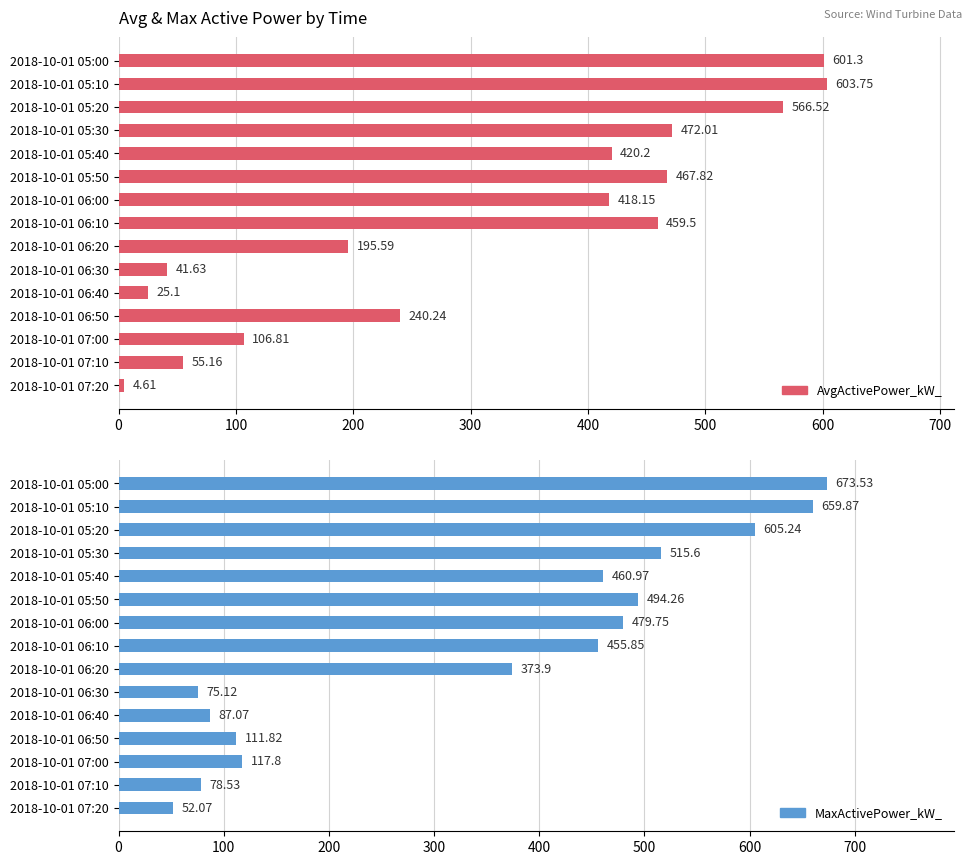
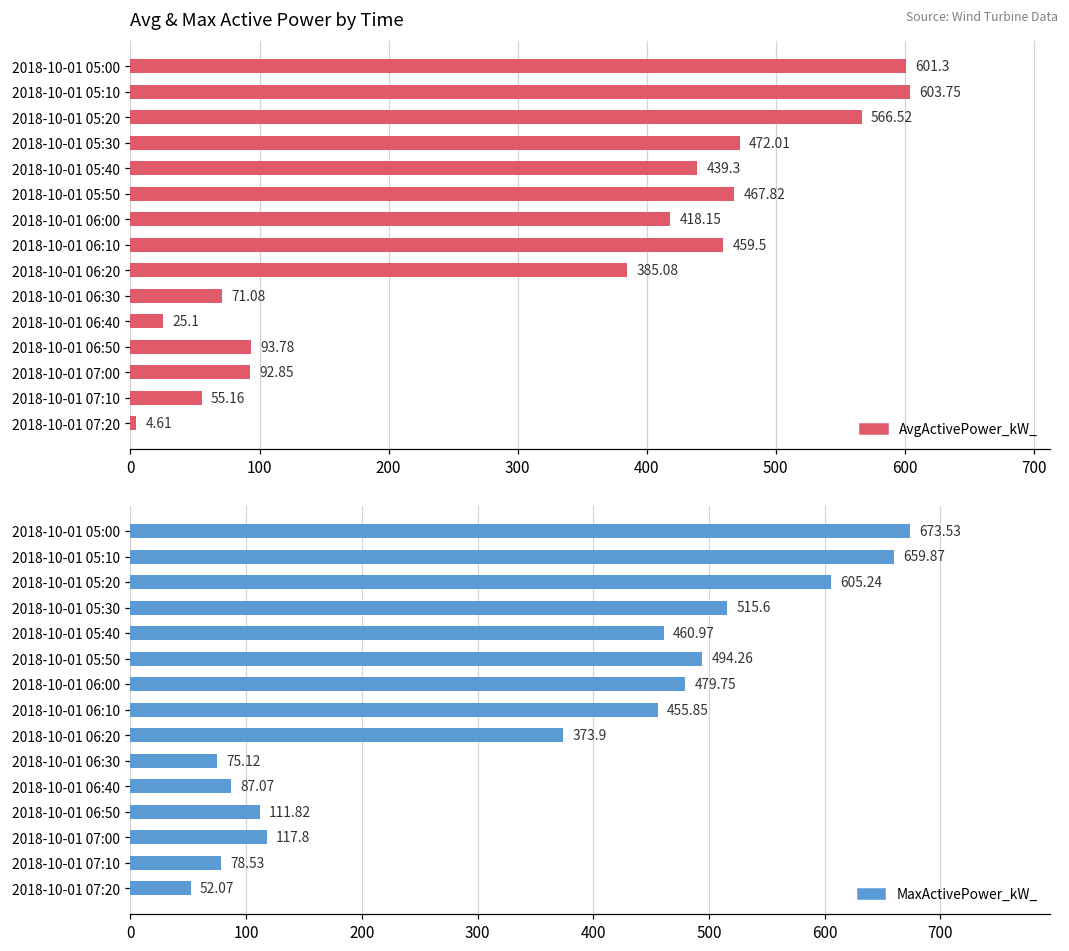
Avg & Max Active Power by Time, 2018-10-01 05:40: 420.2 -> 439.3
Avg & Max Active Power by Time, 2018-10-01 06:20: 195.59 -> 385.08
Avg & Max Active Power by Time, 2018-10-01 06:30: 41.63 -> 71.08
Avg & Max Active Power by Time, 2018-10-01 06:50: 240.24 -> 93.78
Avg & Max Active Power by Time, 2018-10-01 07:00: 106.81 -> 92.85
